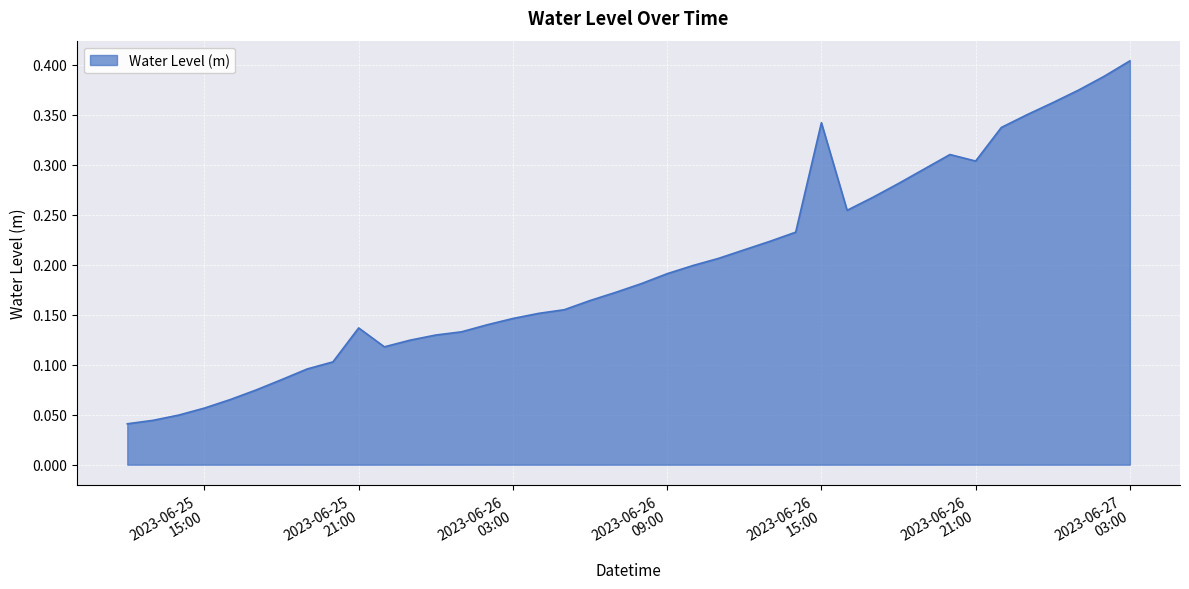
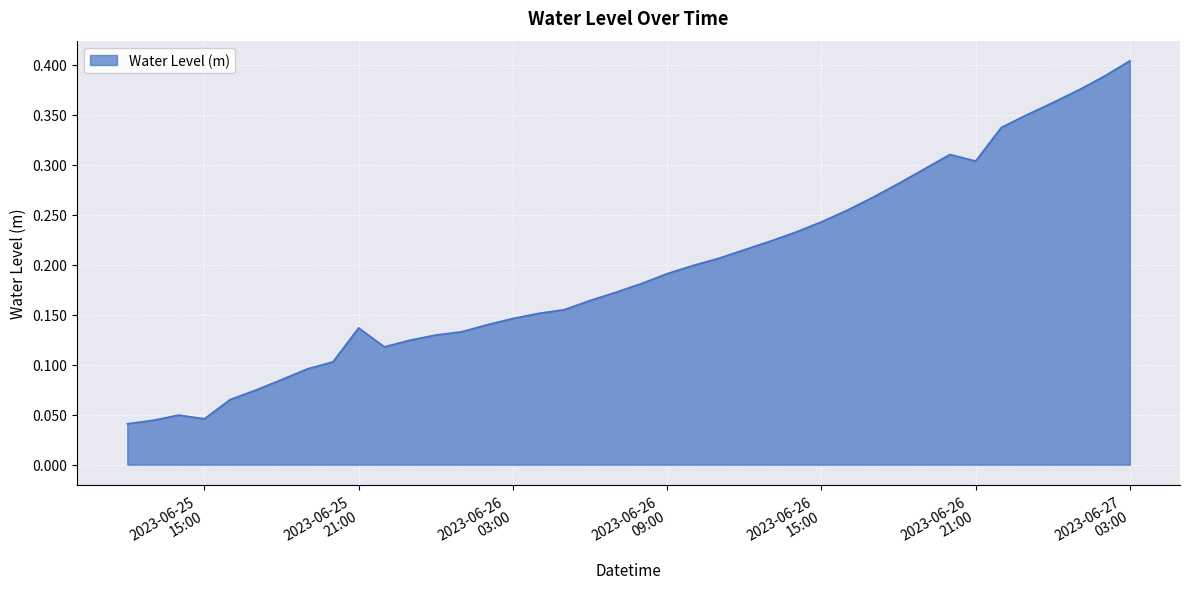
2023-06-25 15:00: 0.057 -> 0.046
2023-06-26 15:00: 0.342 -> 0.243
